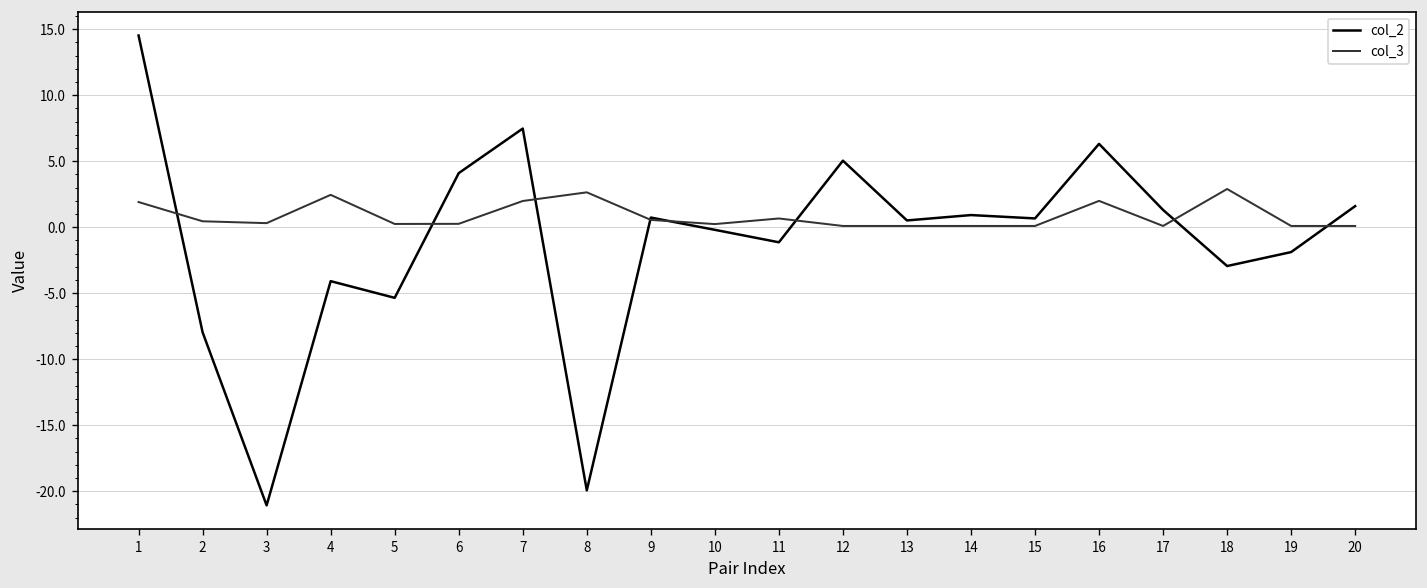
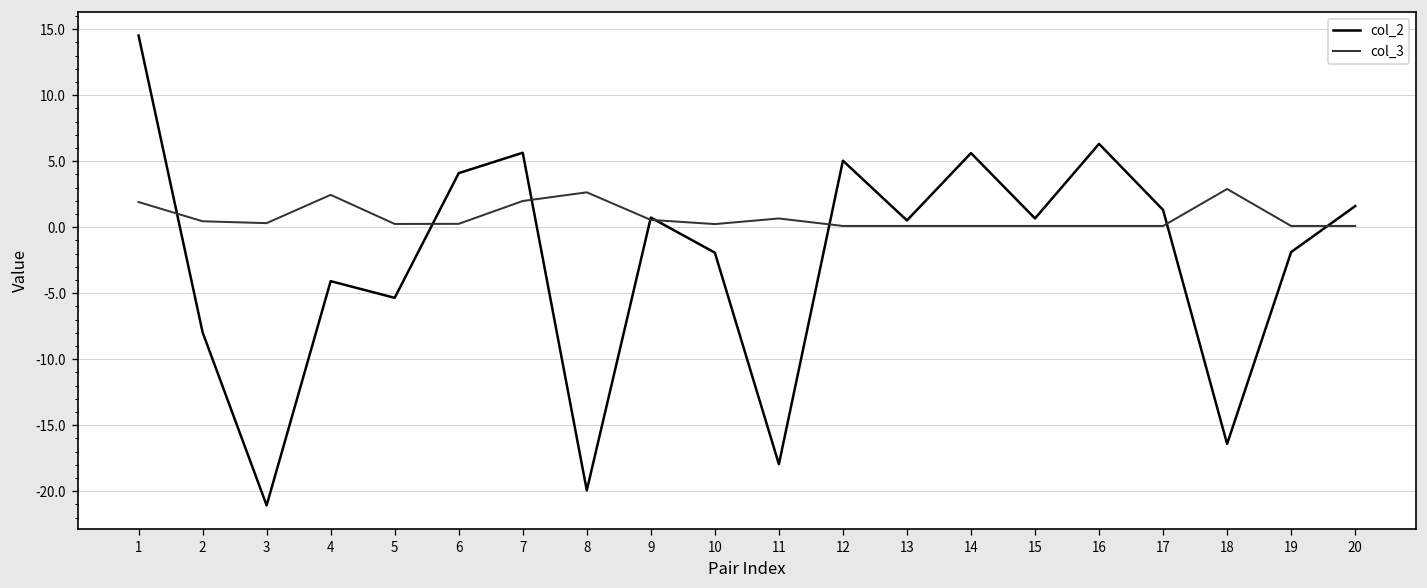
col_2, 7: 7.5 -> 5.6
col_2, 10: -0.2 -> -1.9
col_2, 11: -1.1 -> -17.9
col_2, 14: 0.9 -> 5.6
col_3, 16: 2.0 -> 0.1
col_2, 18: -2.9 -> -16.4
